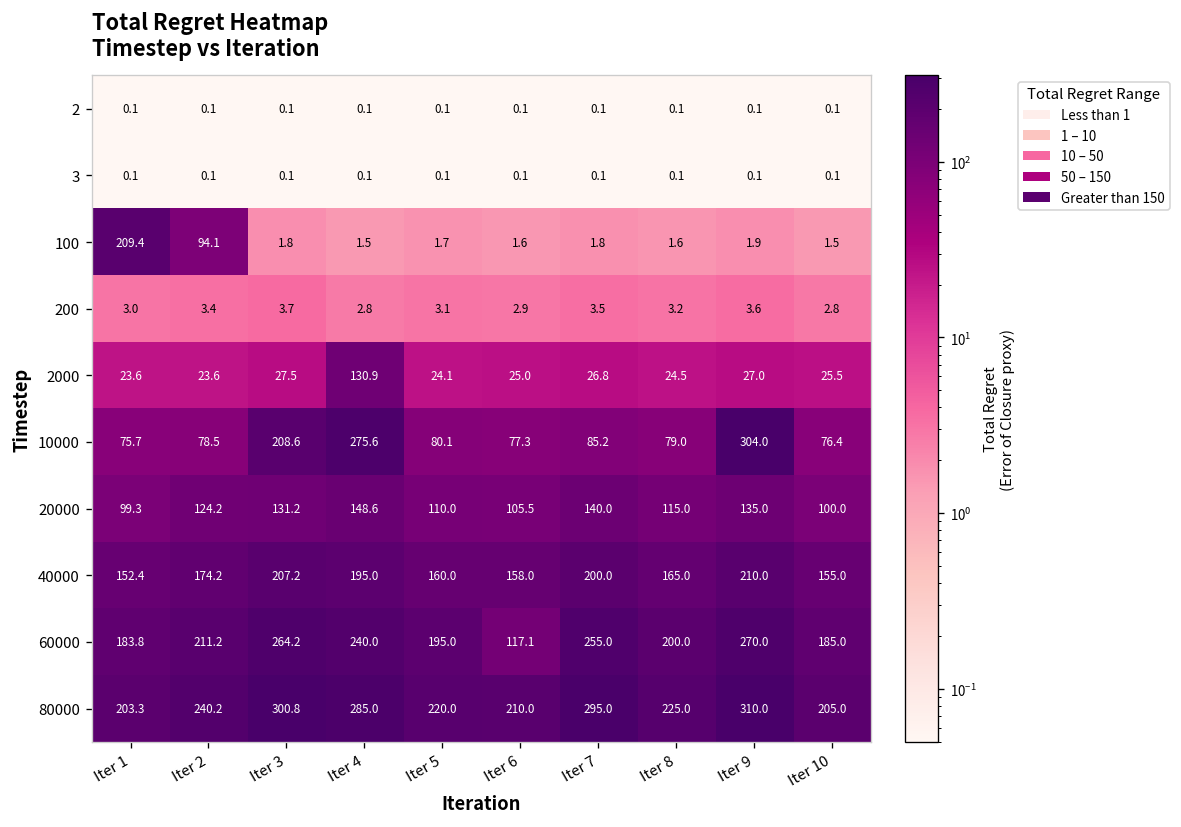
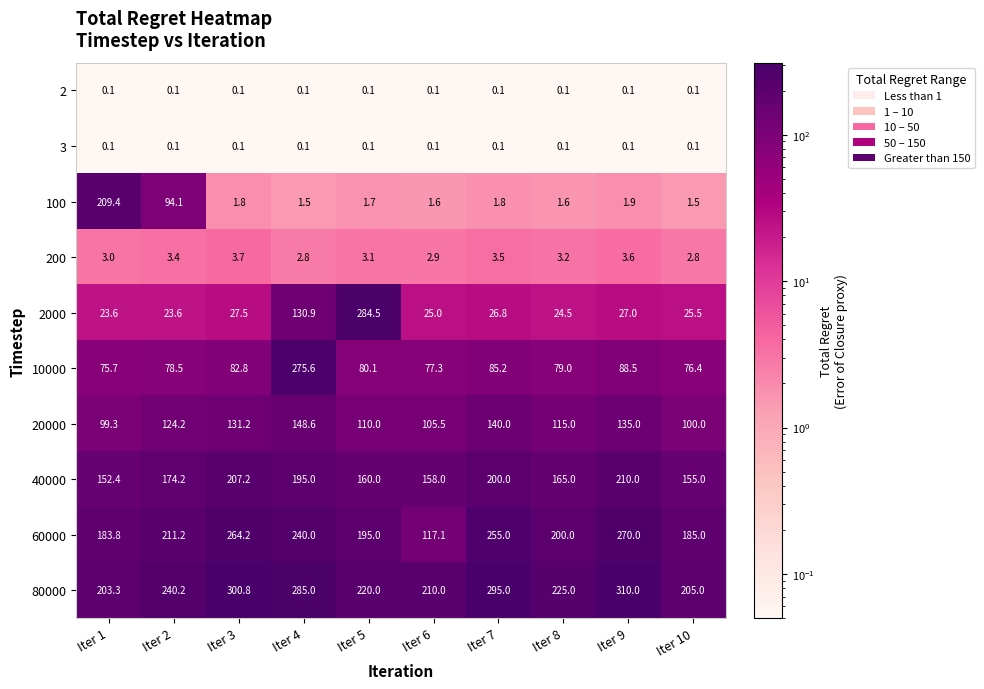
2000, Iter 5: 24.1 -> 284.5
10000, Iter 3: 208.6 -> 82.8
10000, Iter 9: 304.0 -> 88.5
